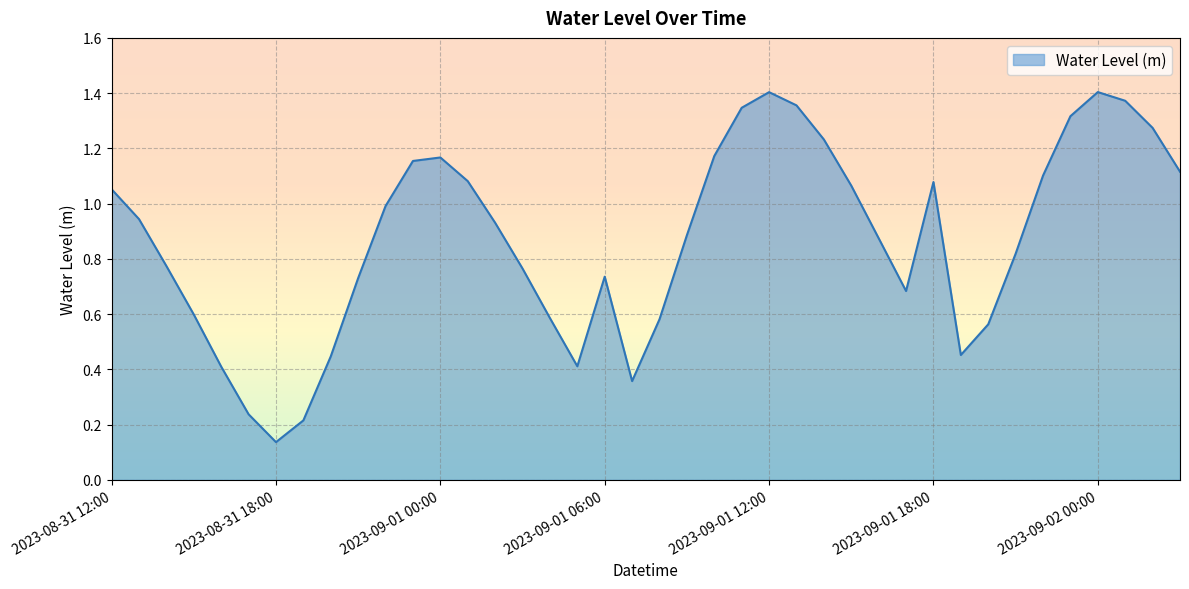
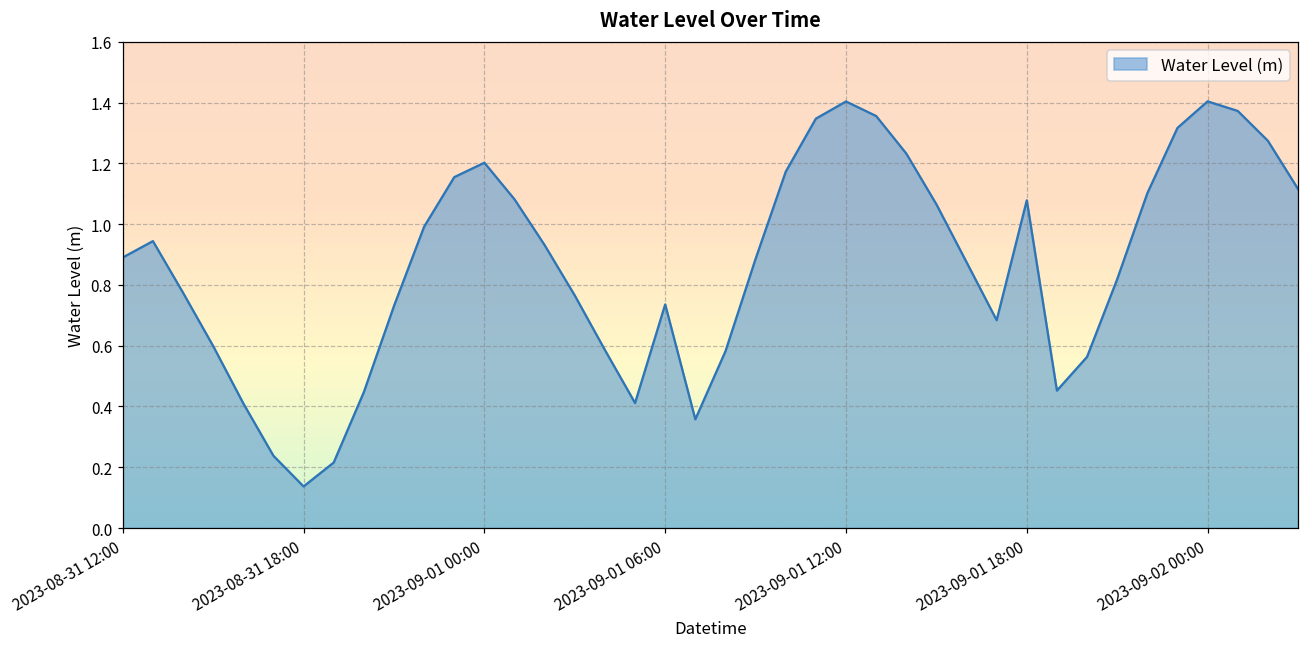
2023-08-31 12:00: 1.05 -> 0.89
2023-09-01 00:00: 1.17 -> 1.20
